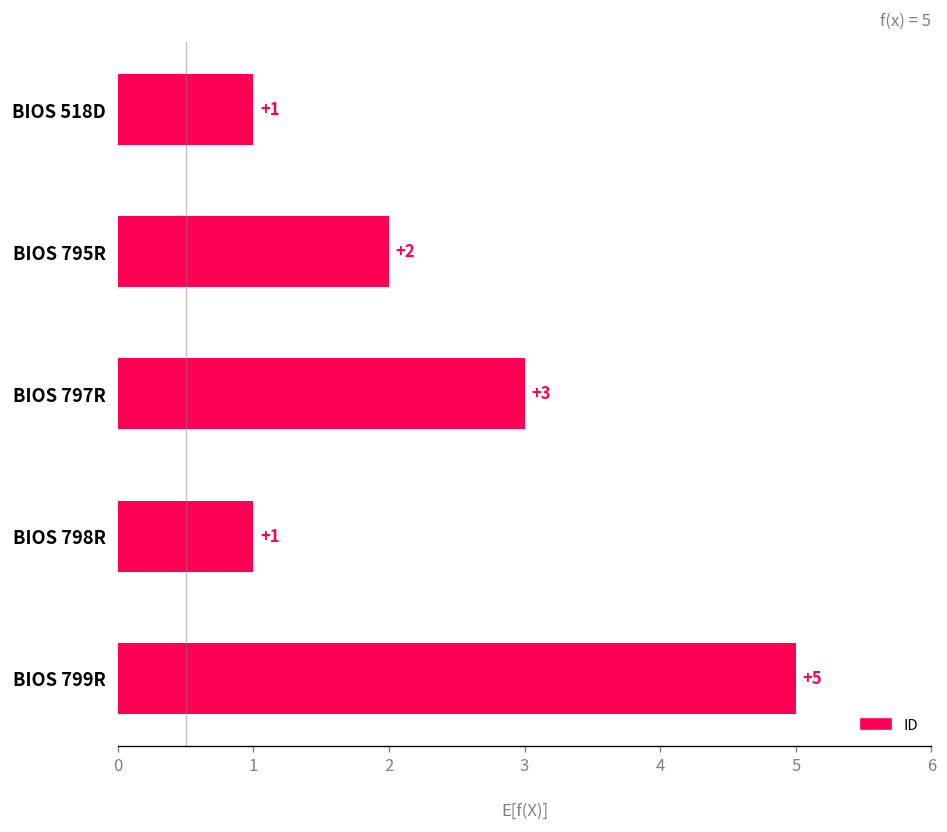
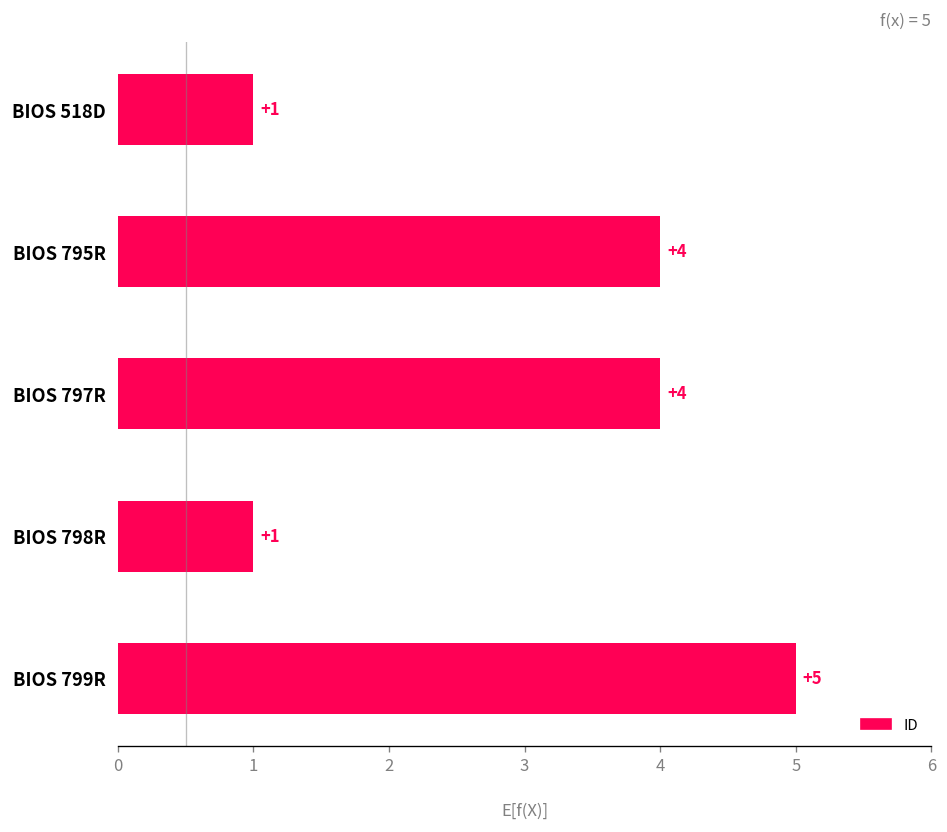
BIOS 795R: +2 -> +4
BIOS 797R: +3 -> +4
